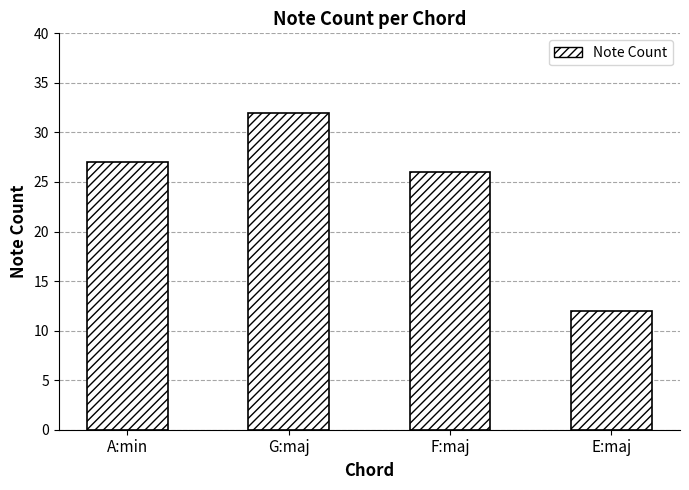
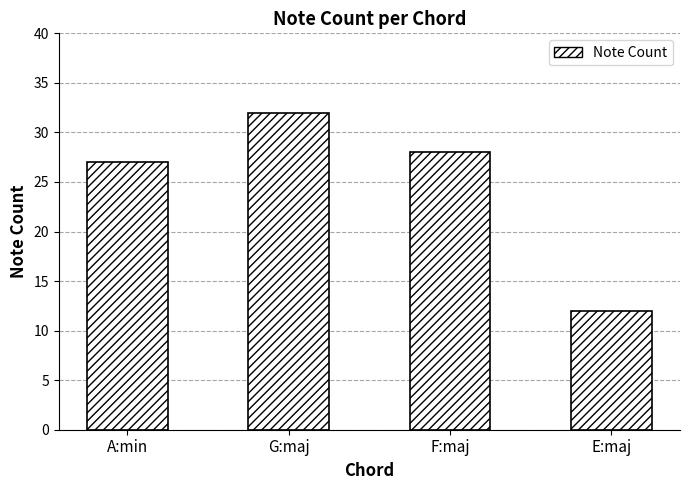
F:maj: 26 -> 28
